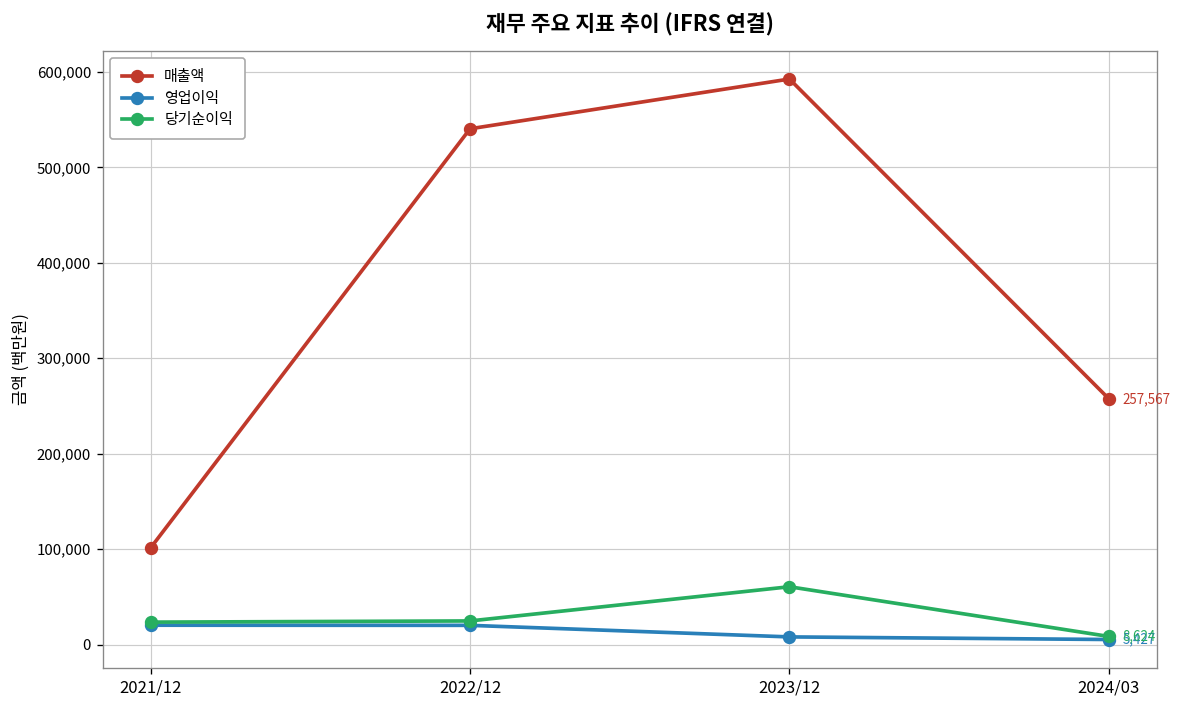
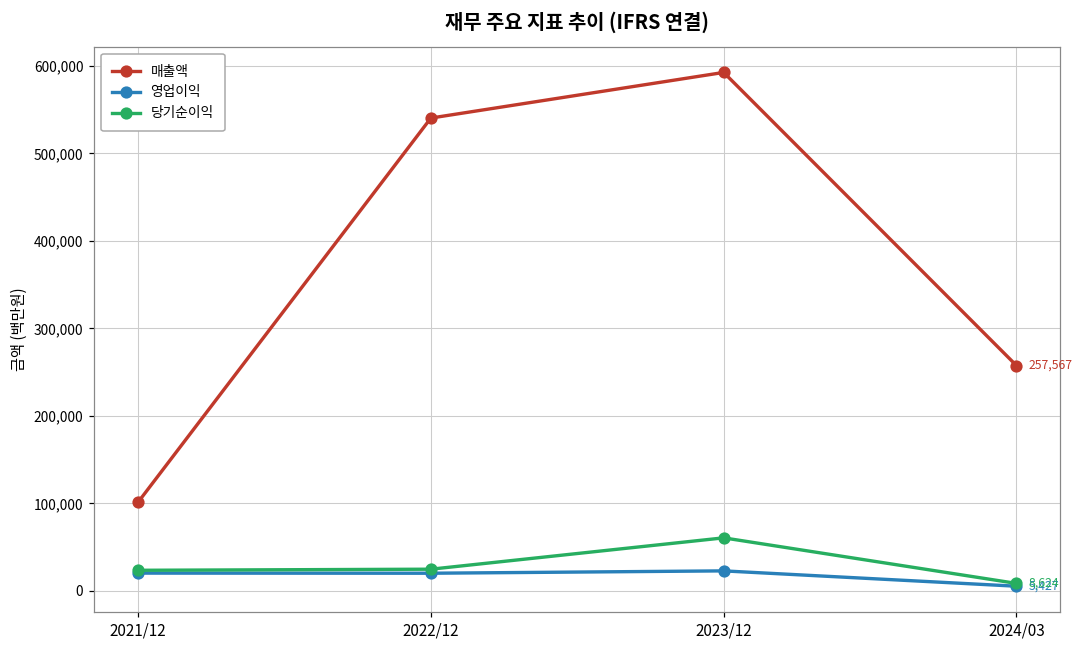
영업이익, 2023/12: 10,000 -> 20,000
